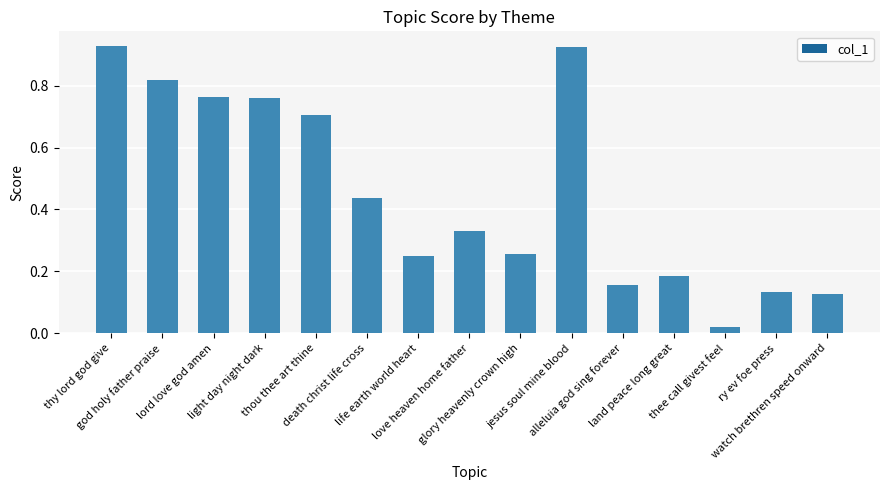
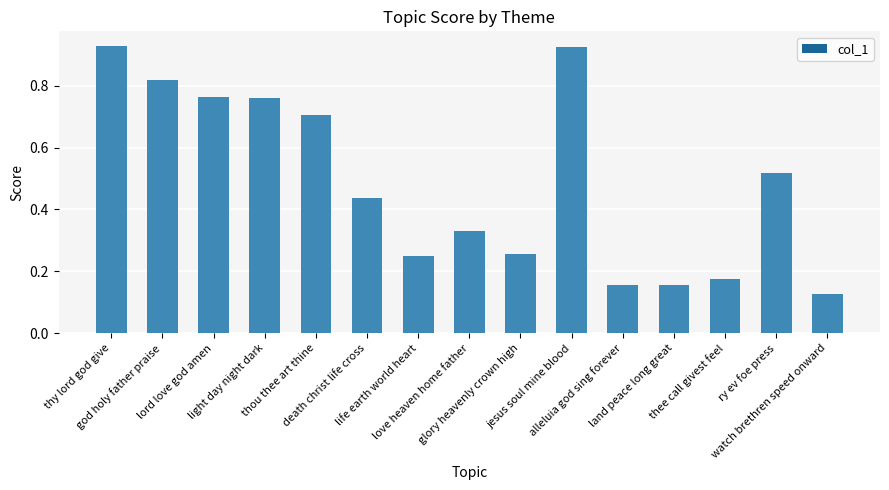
land peace long great: 0.18 -> 0.16
thee call givest feel: 0.02 -> 0.18
ry ev foe press: 0.13 -> 0.52
